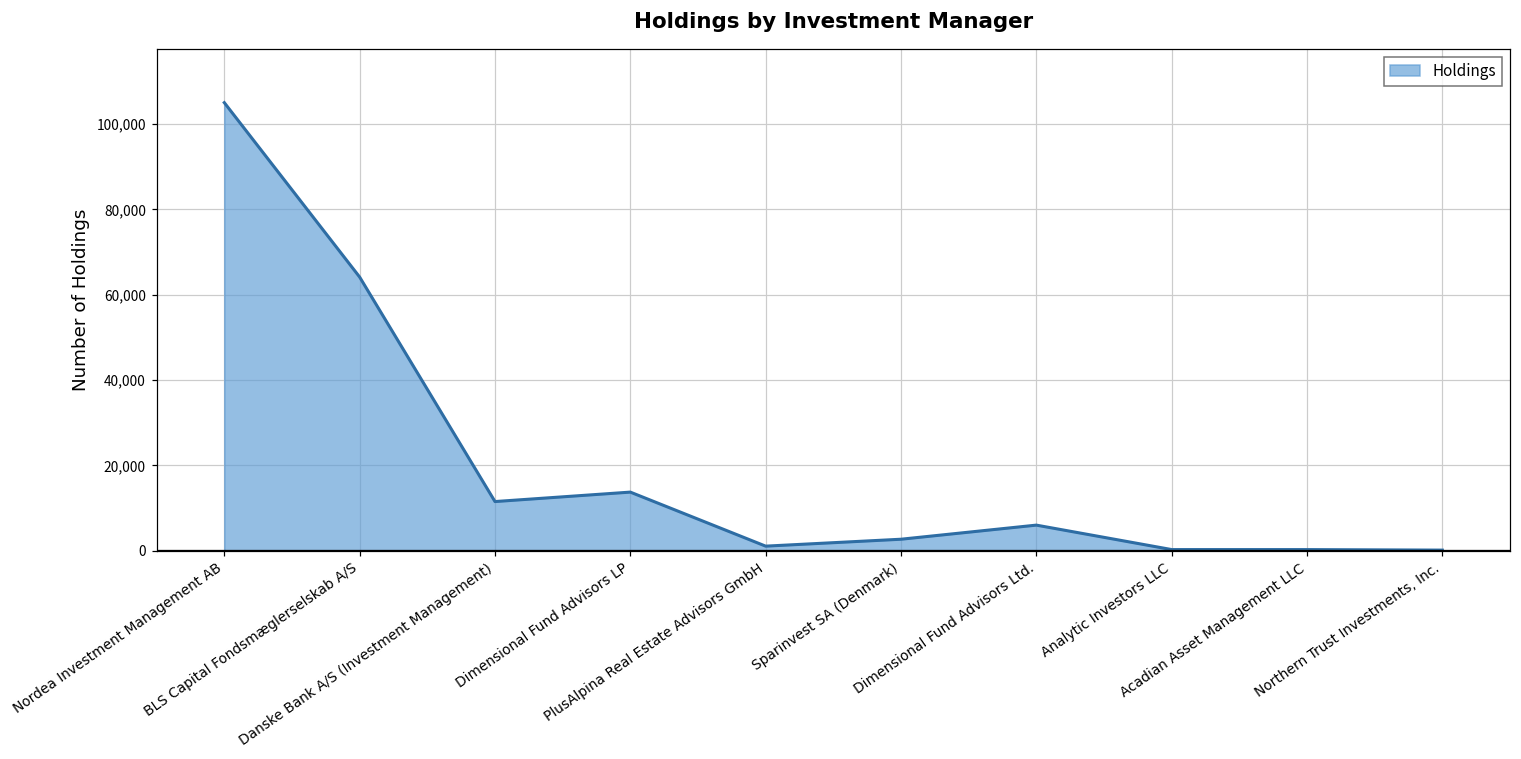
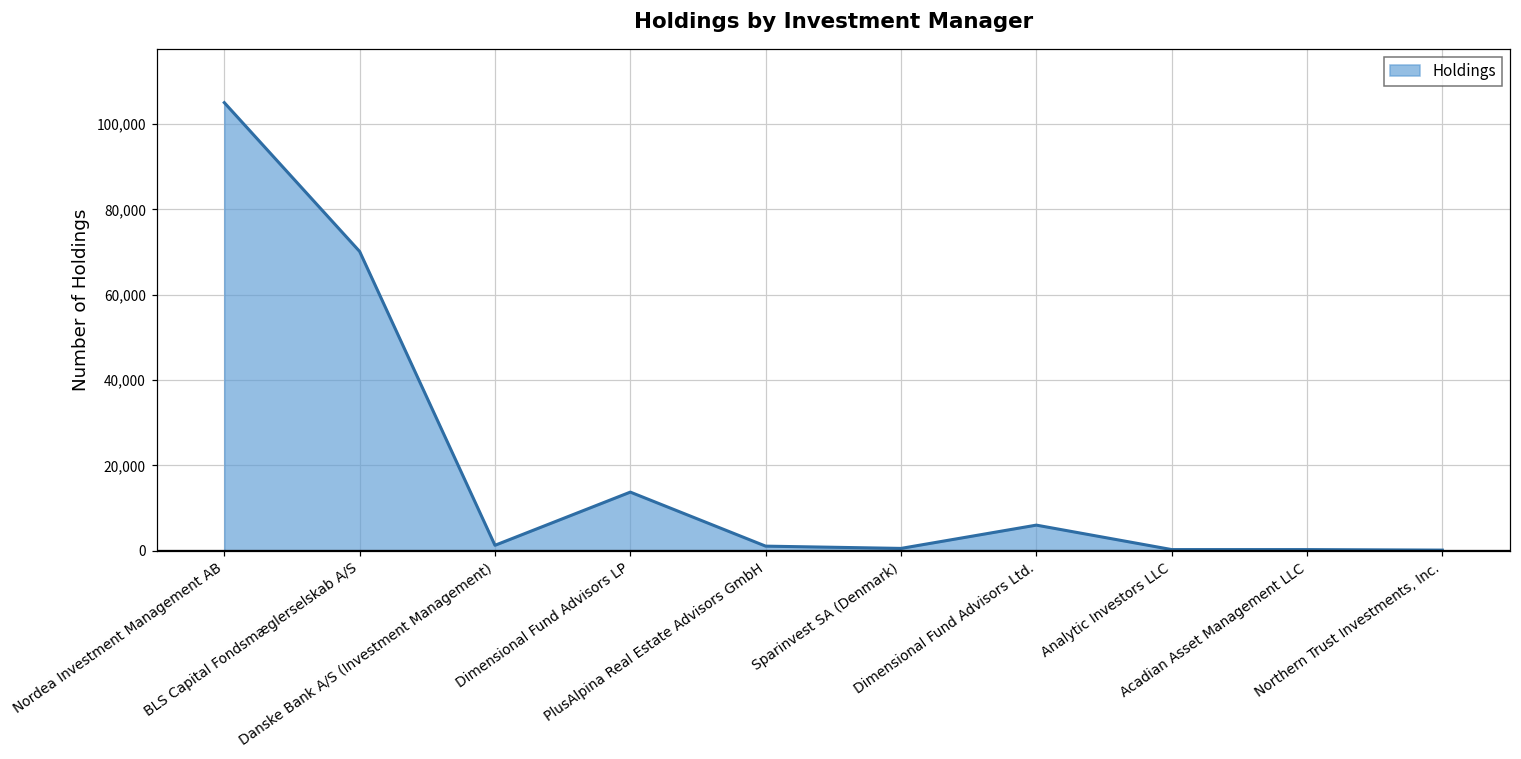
BLS Capital Fondsmæglerselskab A/S: 64,000 -> 70,000
Danske Bank A/S (Investment Management): 11,000 -> 1,000
Sparinvest SA (Denmark): 3,000 -> 1,000
